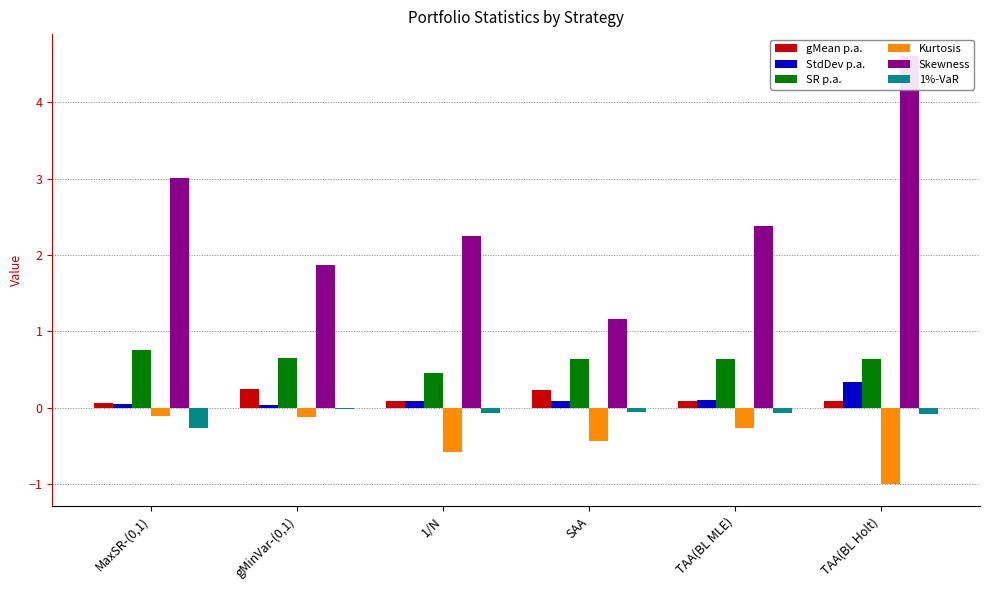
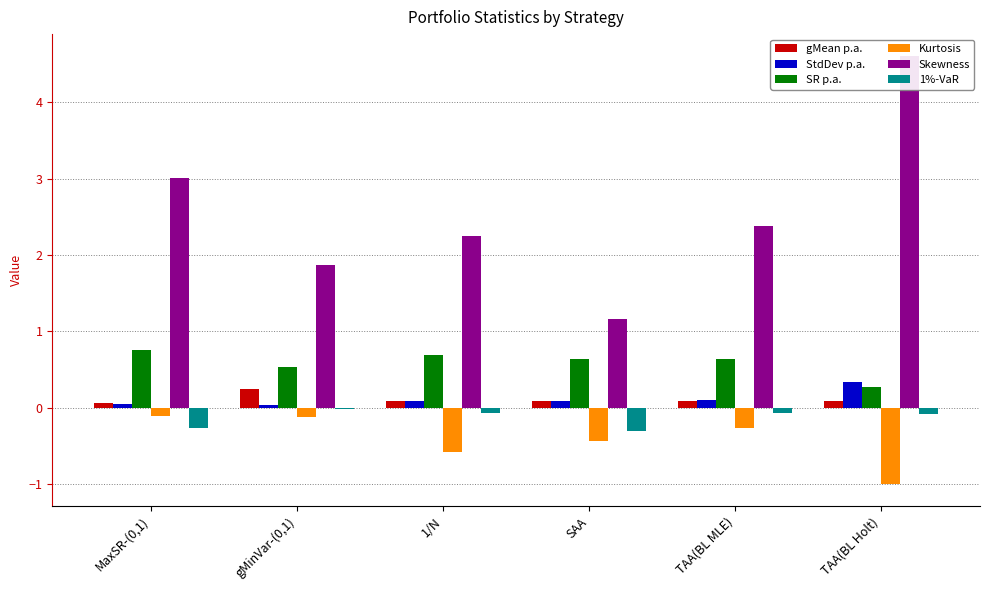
SR p.a., gMinVar-(0,1): 0.7 -> 0.5
SR p.a., 1/N: 0.5 -> 0.7
gMean p.a., SAA: 0.2 -> 0.1
1%-VaR, SAA: -0.1 -> -0.3
SR p.a., TAA(BL Holt): 0.6 -> 0.3
